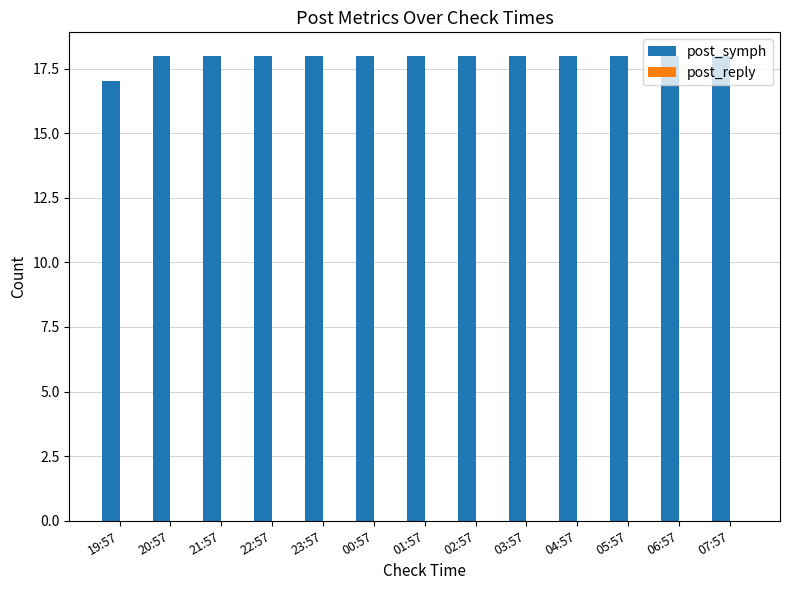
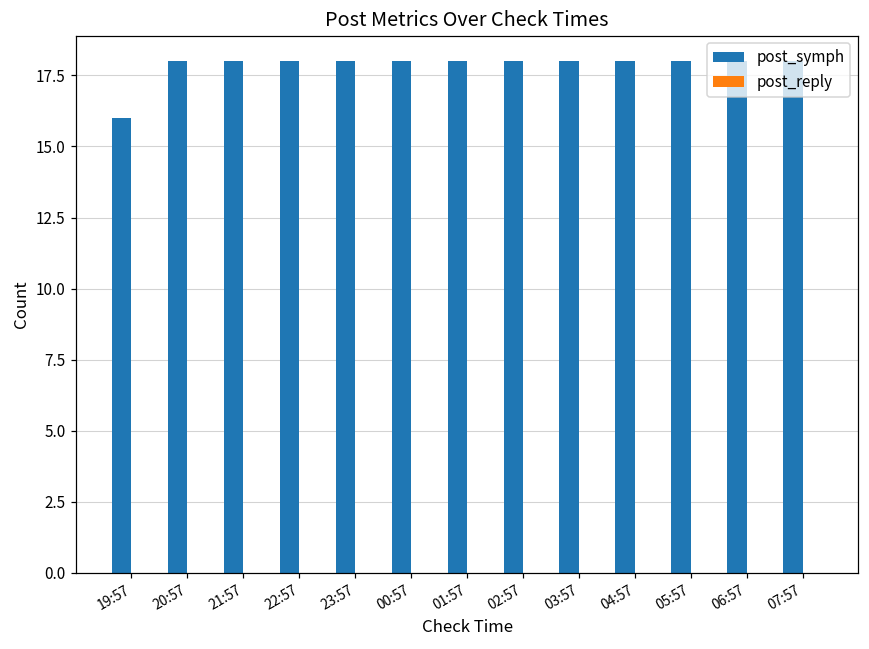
post_symph, 19:57: 17 -> 16
